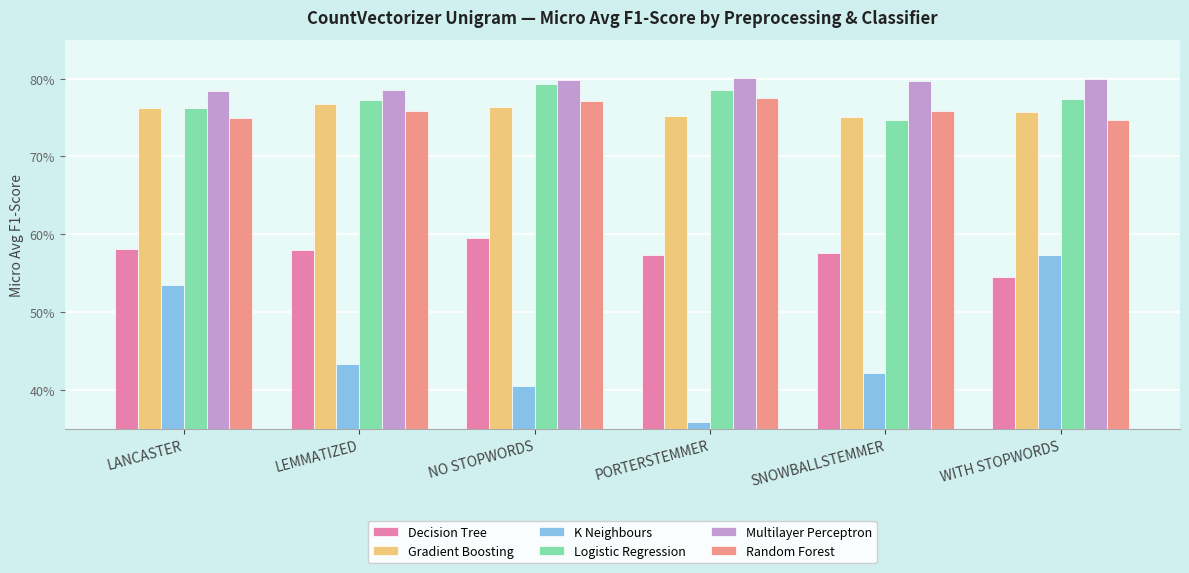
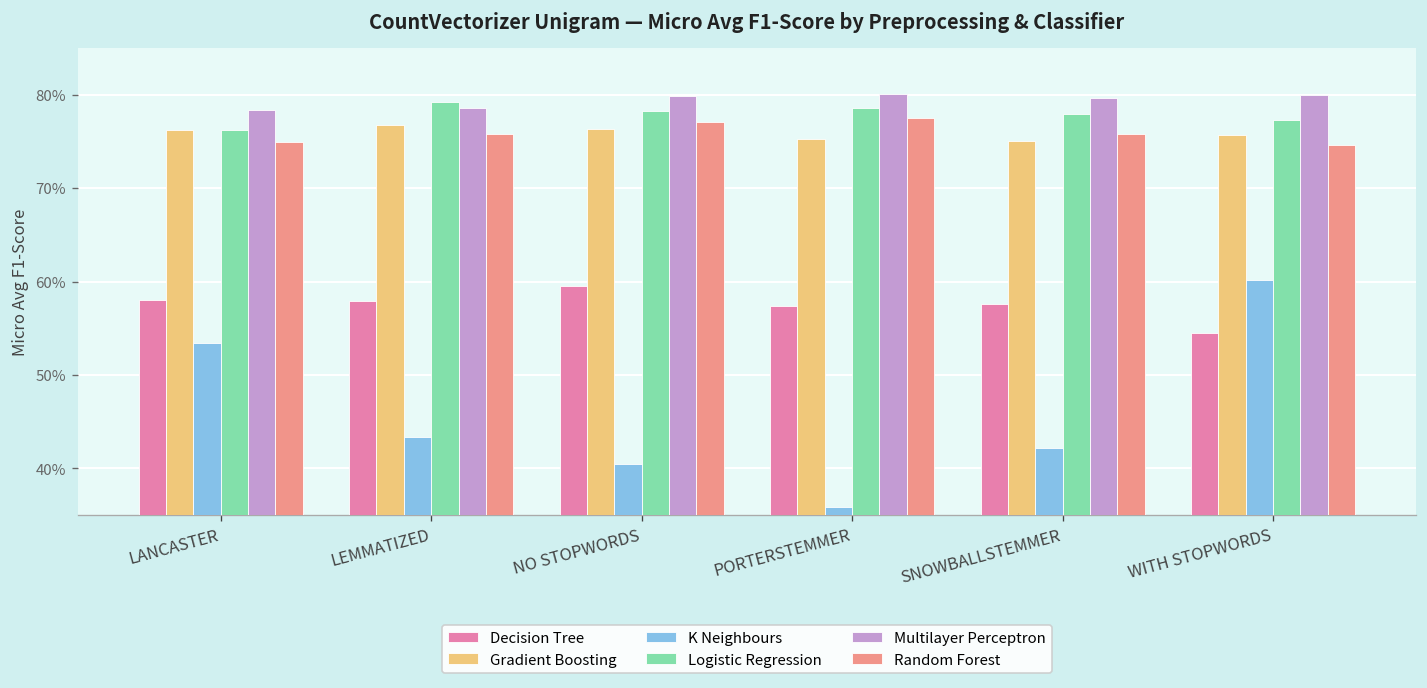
Logistic Regression, LEMMATIZED: 77% -> 79%
Logistic Regression, NO STOPWORDS: 79% -> 78%
Logistic Regression, SNOWBALLSTEMMER: 75% -> 78%
K Neighbours, WITH STOPWORDS: 57% -> 60%
